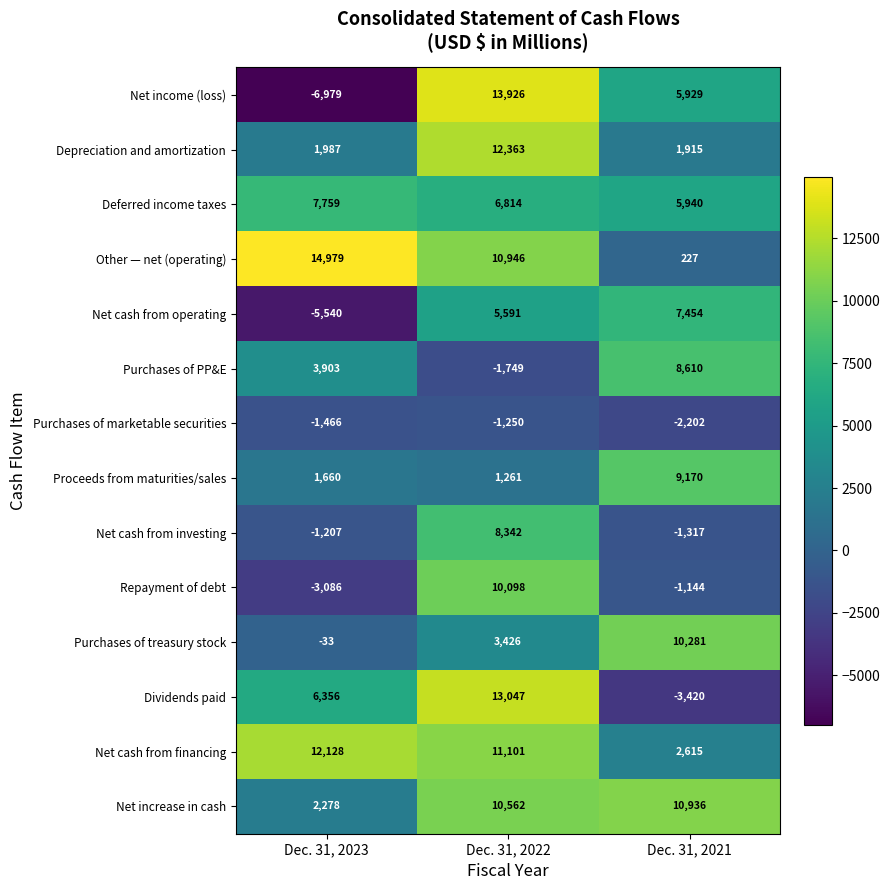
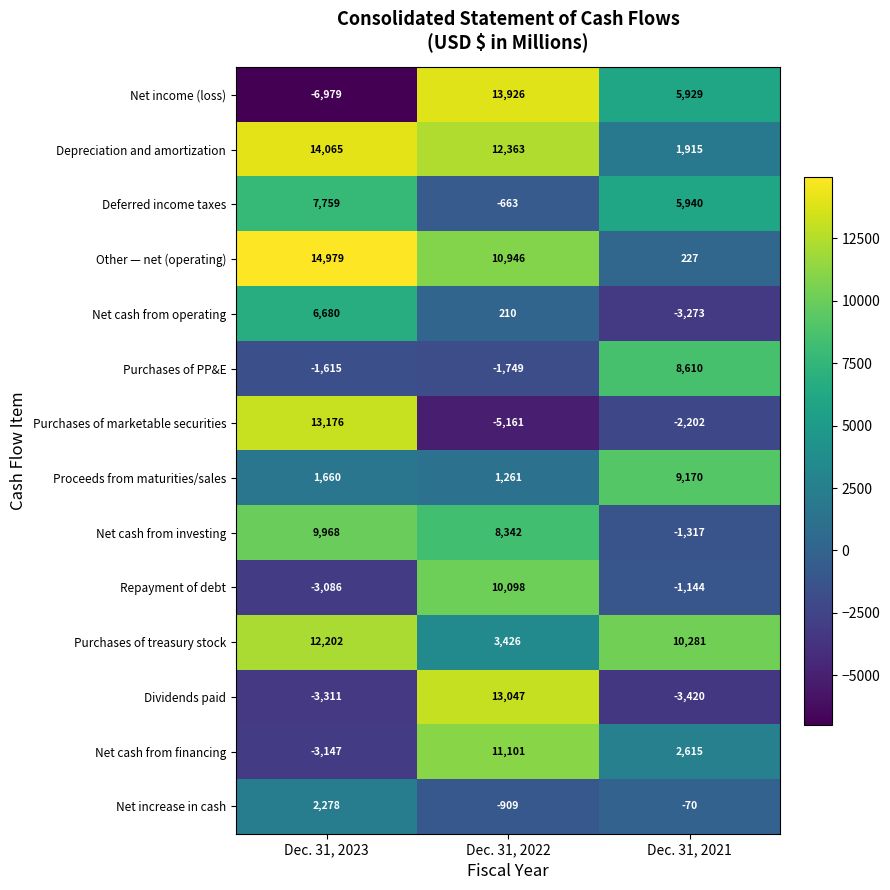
Depreciation and amortization, Dec. 31, 2023: 1,987 -> 14,065
Deferred income taxes, Dec. 31, 2022: 6,814 -> -663
Net cash from operating, Dec. 31, 2023: -5,540 -> 6,680
Net cash from operating, Dec. 31, 2022: 5,591 -> 210
Net cash from operating, Dec. 31, 2021: 7,454 -> -3,273
Purchases of PP&E, Dec. 31, 2023: 3,903 -> -1,615
Purchases of marketable securities, Dec. 31, 2023: -1,466 -> 13,176
Purchases of marketable securities, Dec. 31, 2022: -1,250 -> -5,161
Net cash from investing, Dec. 31, 2023: -1,207 -> 9,968
Purchases of treasury stock, Dec. 31, 2023: -33 -> 12,202
Dividends paid, Dec. 31, 2023: 6,356 -> -3,311
Net cash from financing, Dec. 31, 2023: 12,128 -> -3,147
Net increase in cash, Dec. 31, 2022: 10,562 -> -909
Net increase in cash, Dec. 31, 2021: 10,936 -> -70
